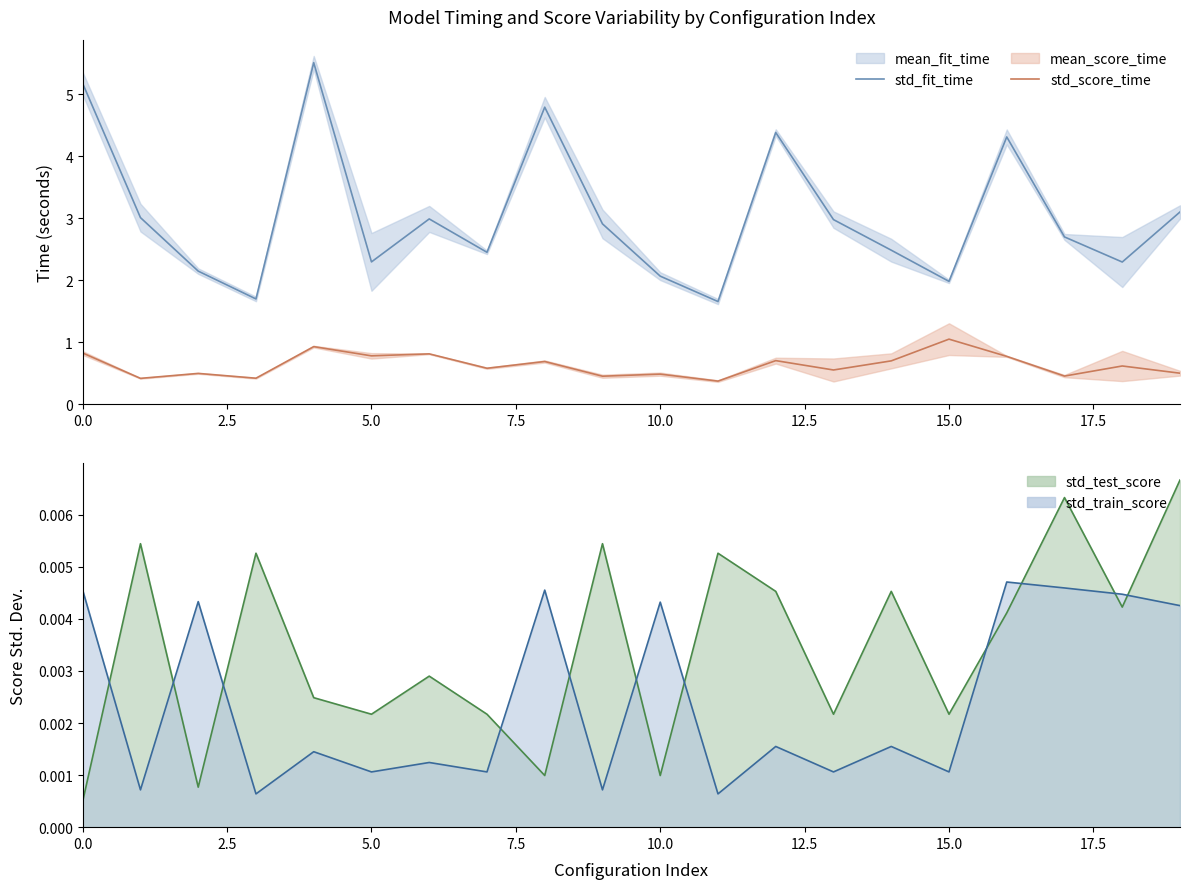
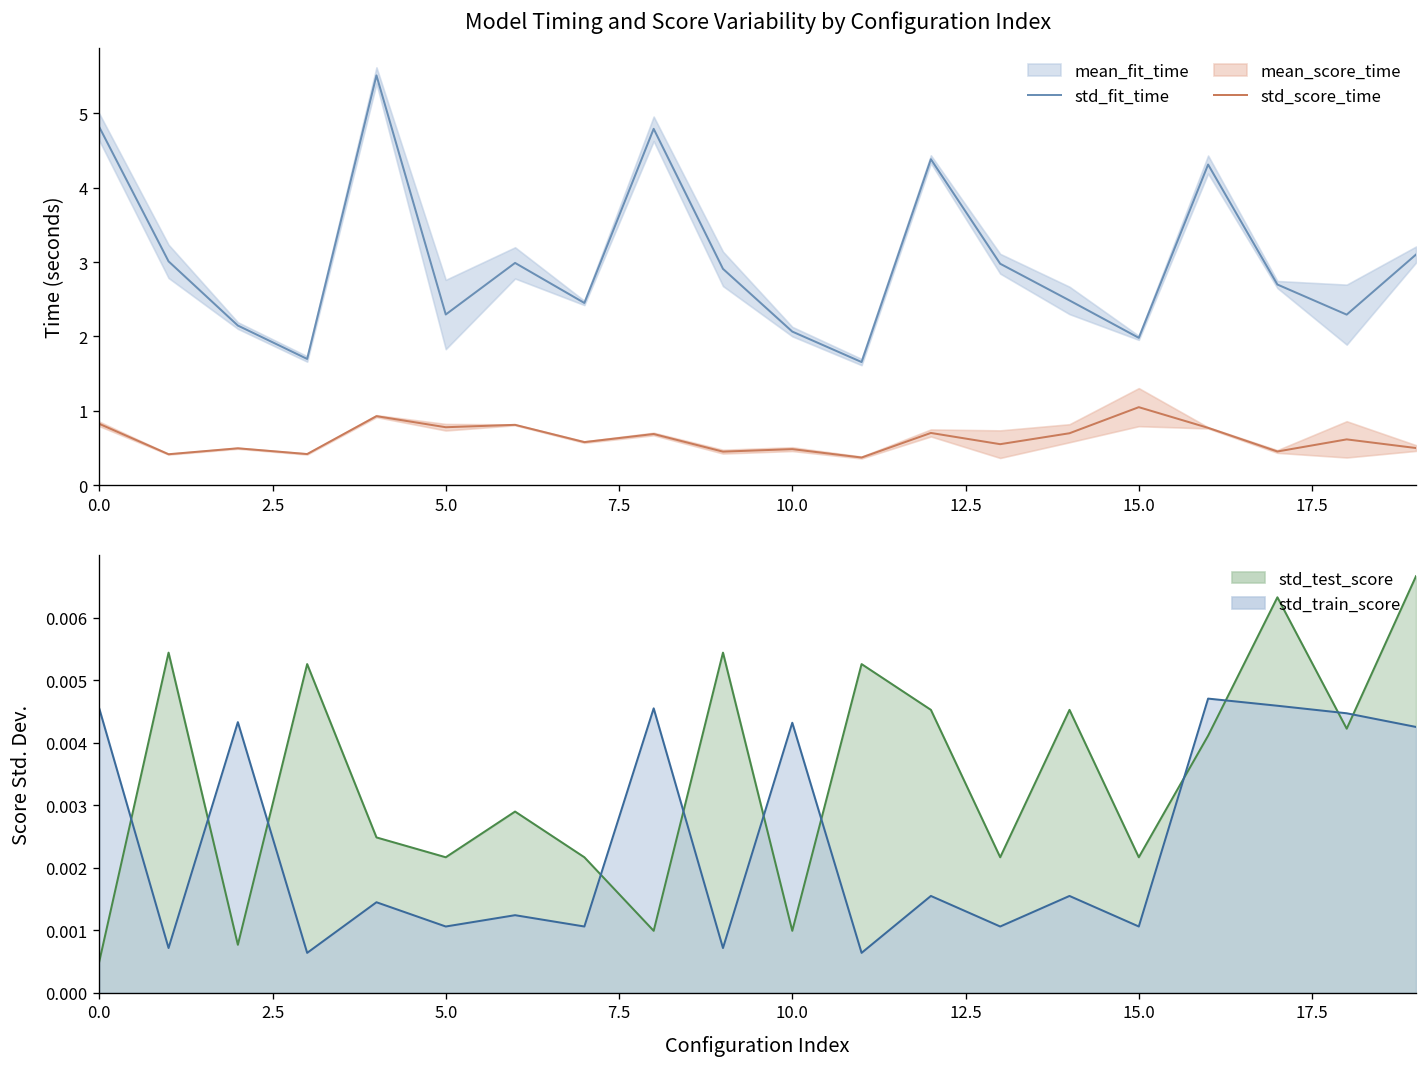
Model Timing and Score Variability by Configuration Index, std_fit_time, 0.0: 5.2 -> 4.8
